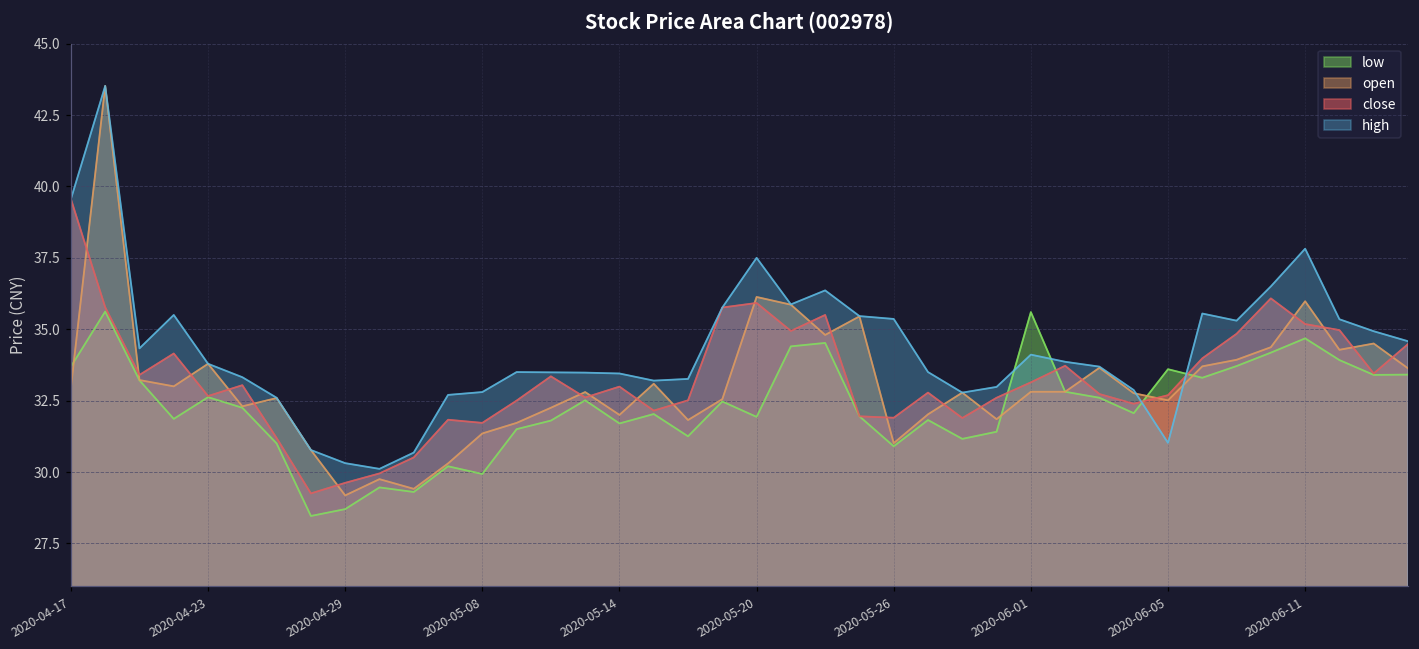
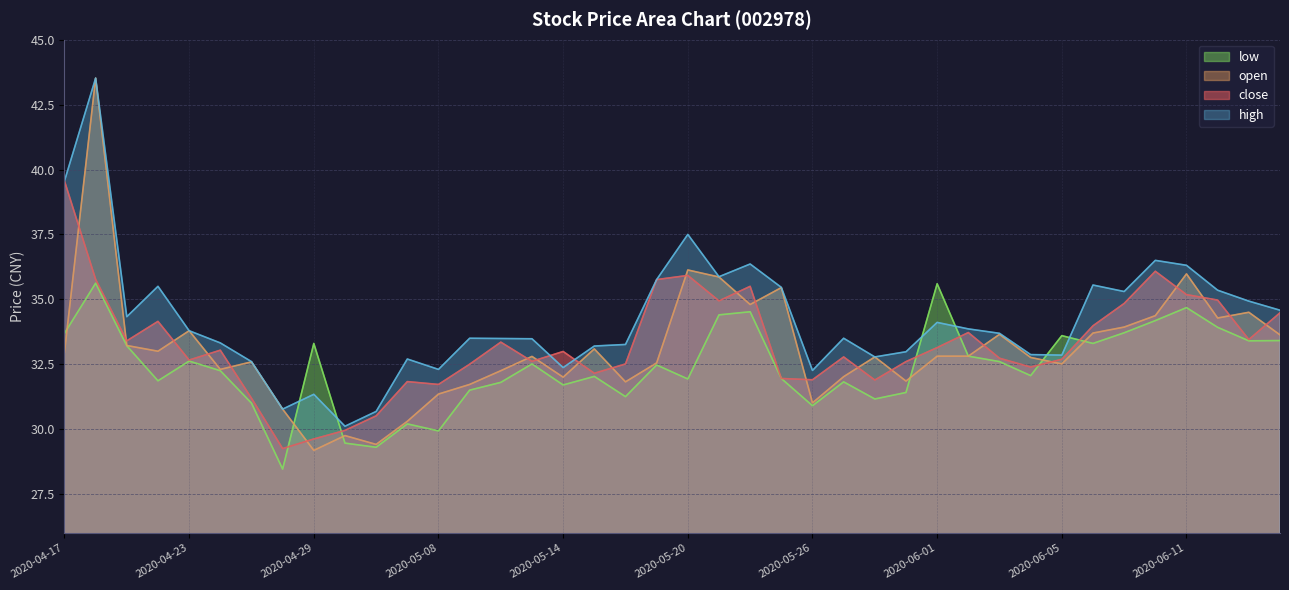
low, 2020-04-29: 28.7 -> 33.3
high, 2020-04-29: 30.3 -> 31.3
high, 2020-05-08: 32.8 -> 32.3
high, 2020-05-14: 33.5 -> 32.4
high, 2020-05-26: 35.4 -> 32.3
high, 2020-06-05: 31.0 -> 32.9
high, 2020-06-11: 37.8 -> 36.3
